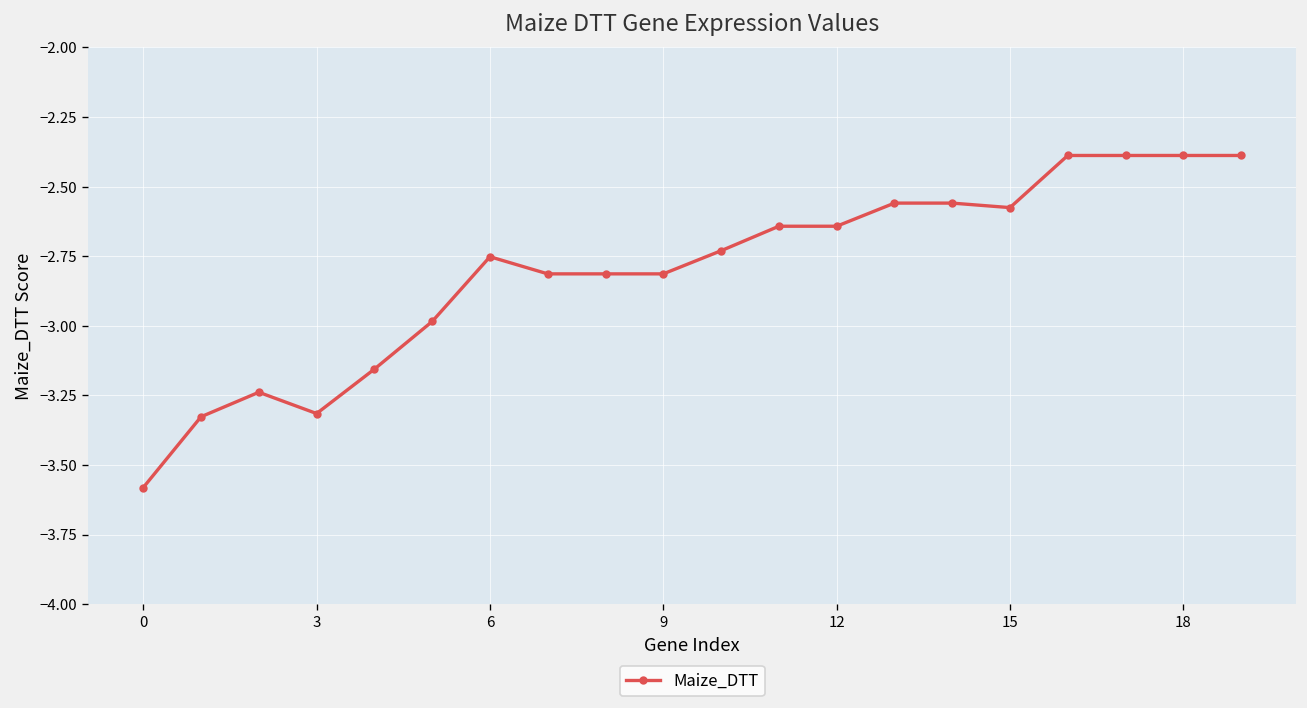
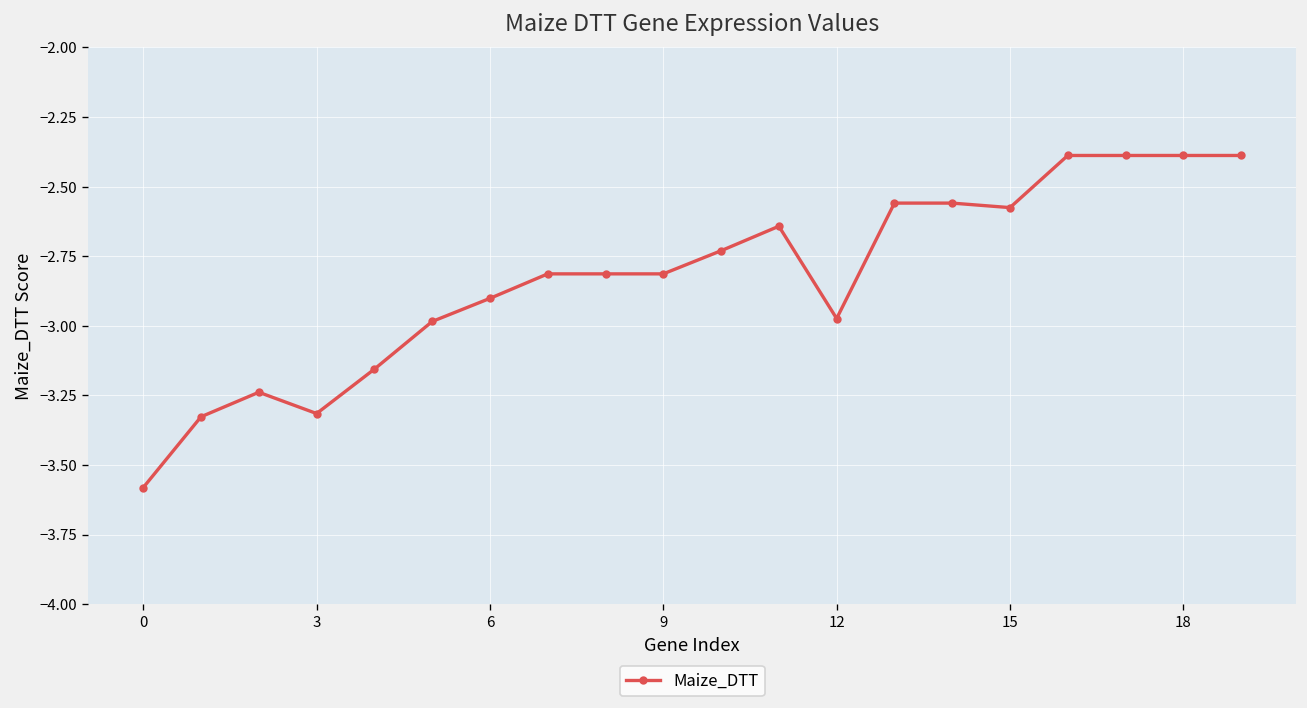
6: -2.75 -> -2.90
12: -2.64 -> -2.97
